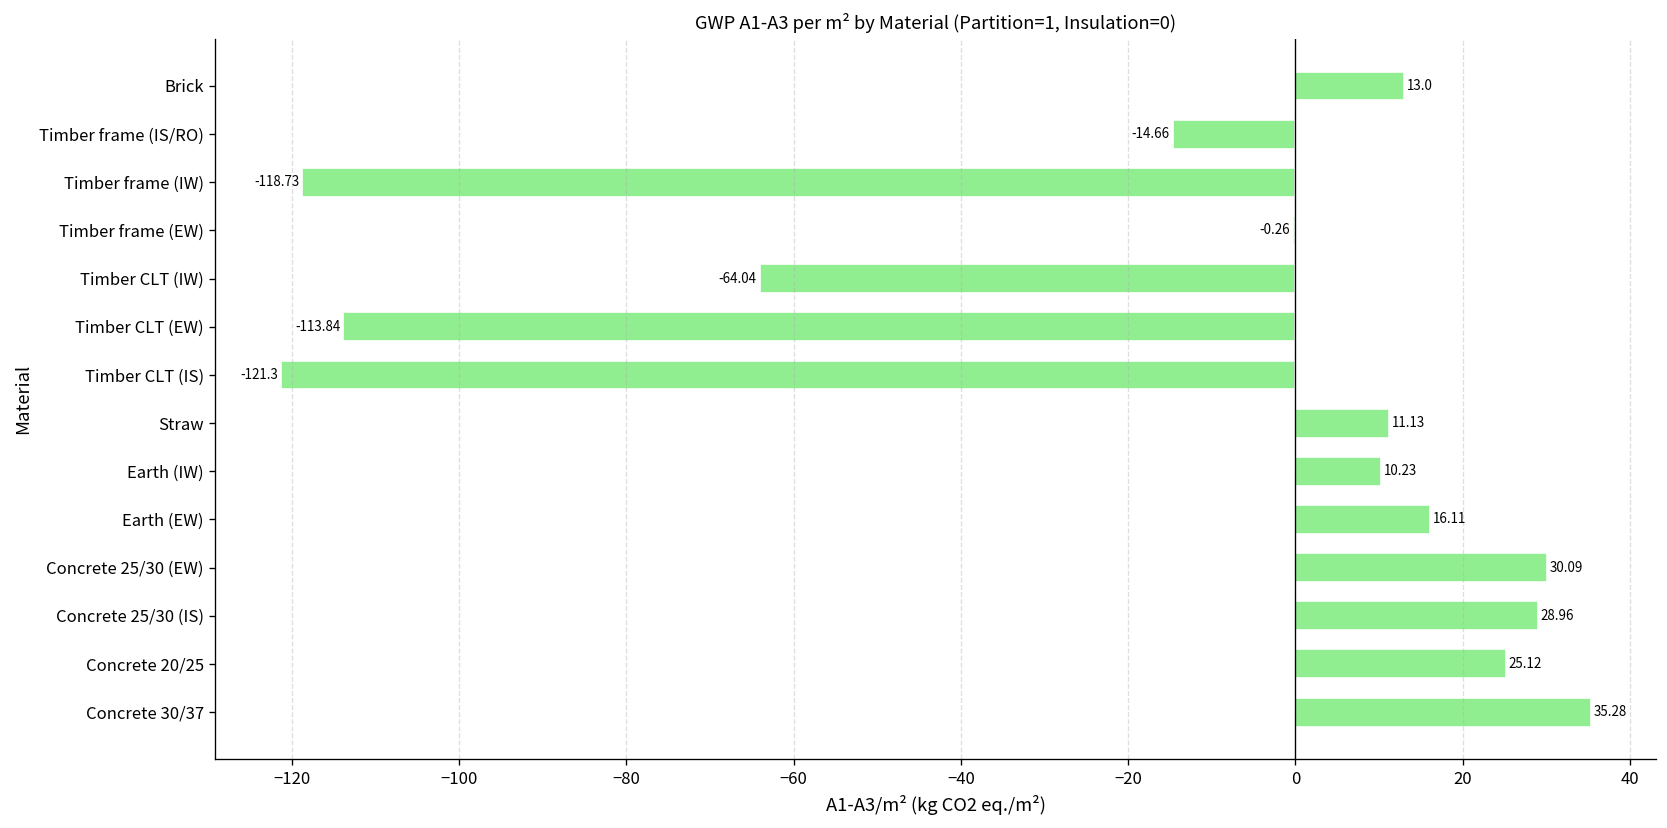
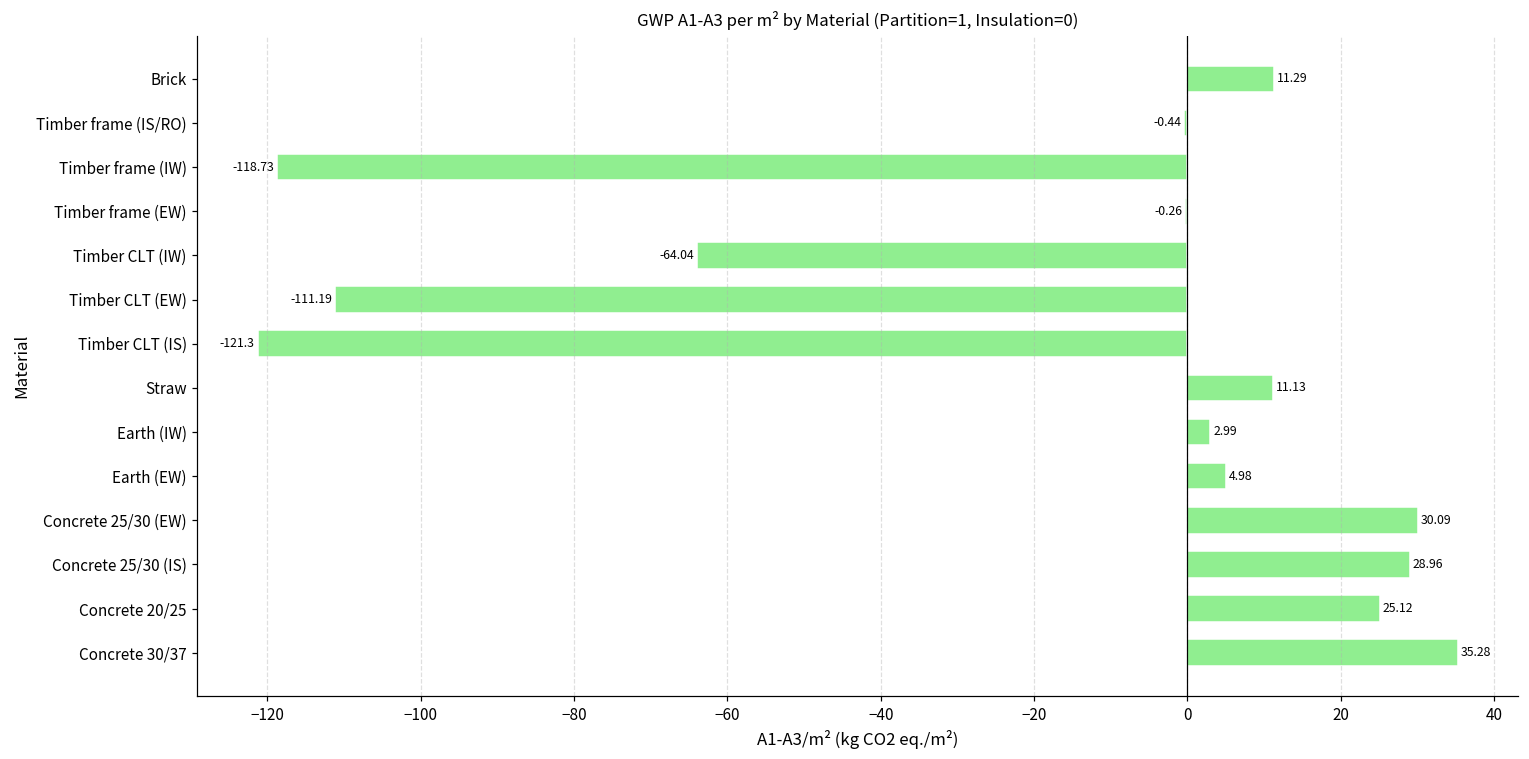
Brick: 13.0 -> 11.29
Timber frame (IS/RO): -14.66 -> -0.44
Timber CLT (EW): -113.84 -> -111.19
Earth (IW): 10.23 -> 2.99
Earth (EW): 16.11 -> 4.98
